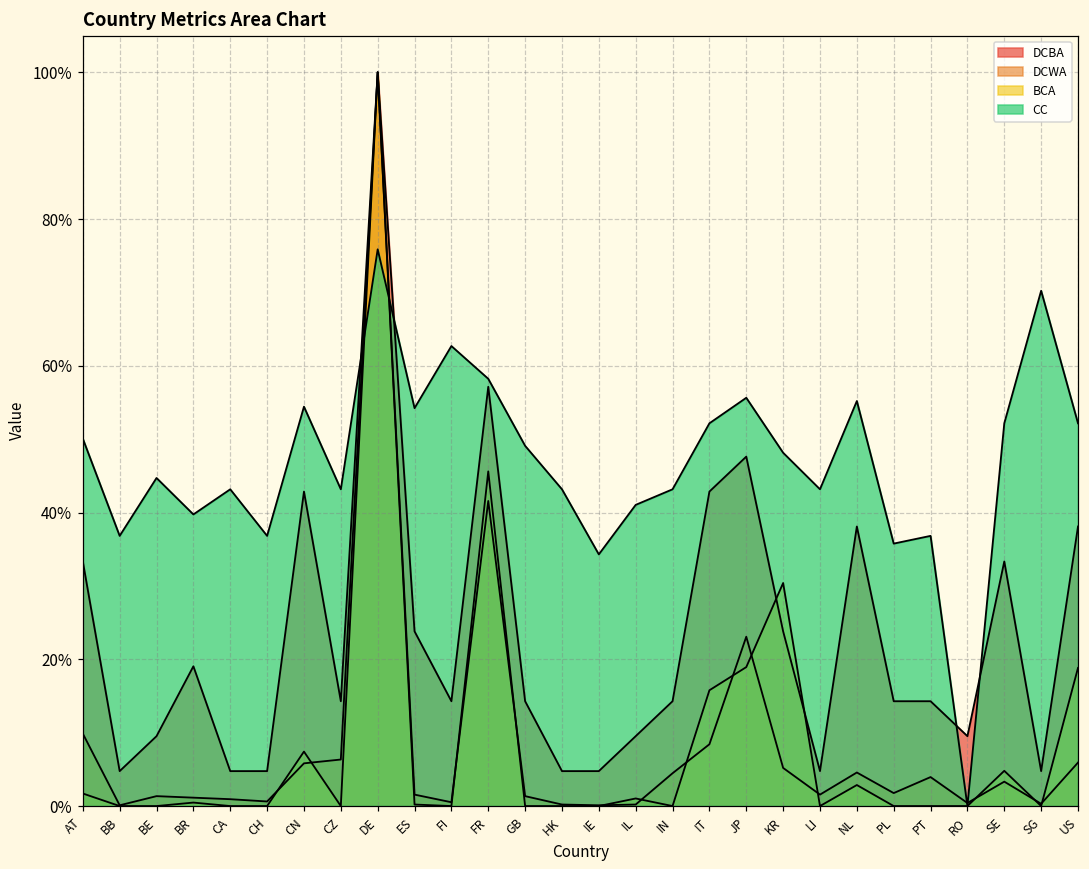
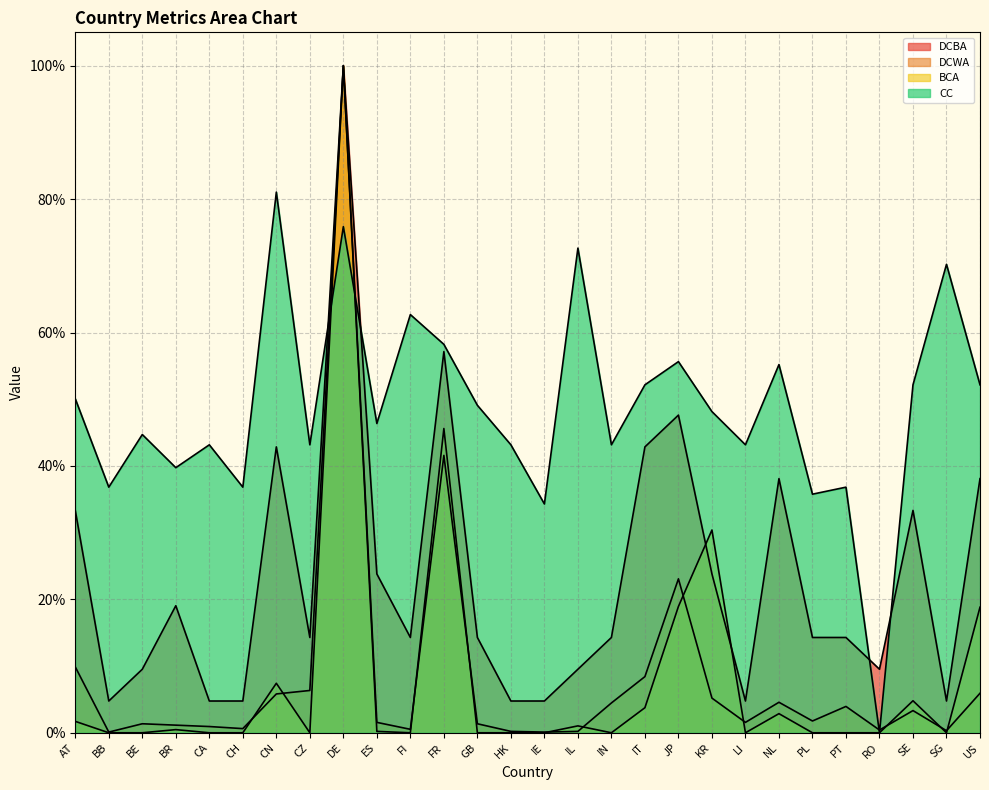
CC, CN: 54% -> 81%
CC, ES: 54% -> 46%
CC, IL: 41% -> 73%
BCA, IT: 16% -> 4%
